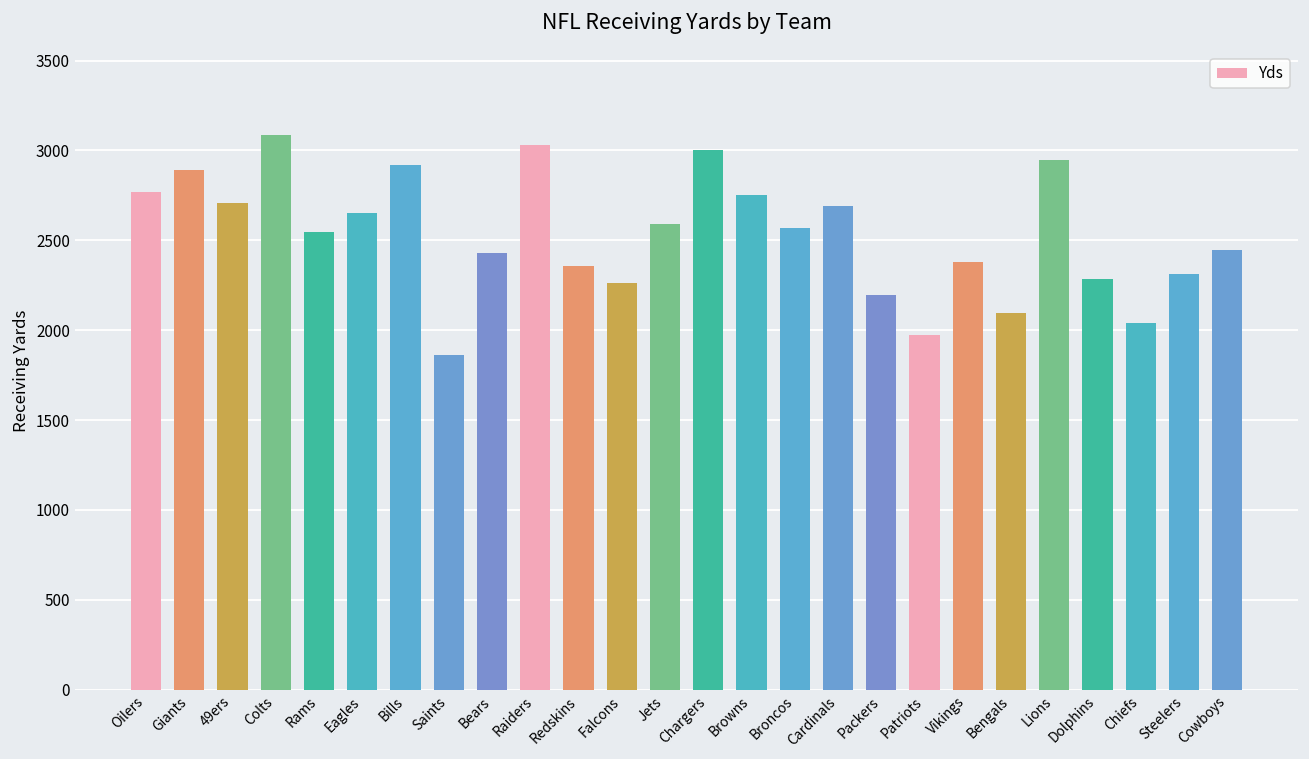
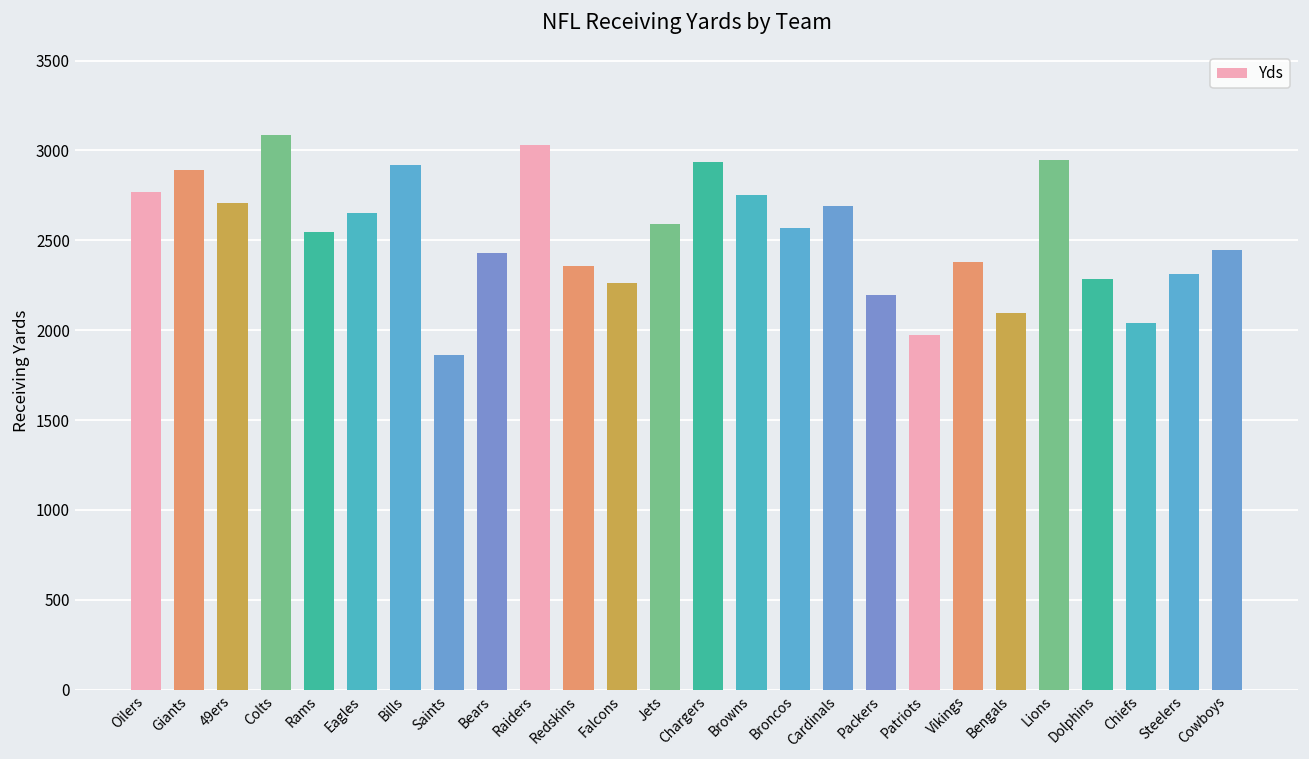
Chargers: 3000 -> 2940
